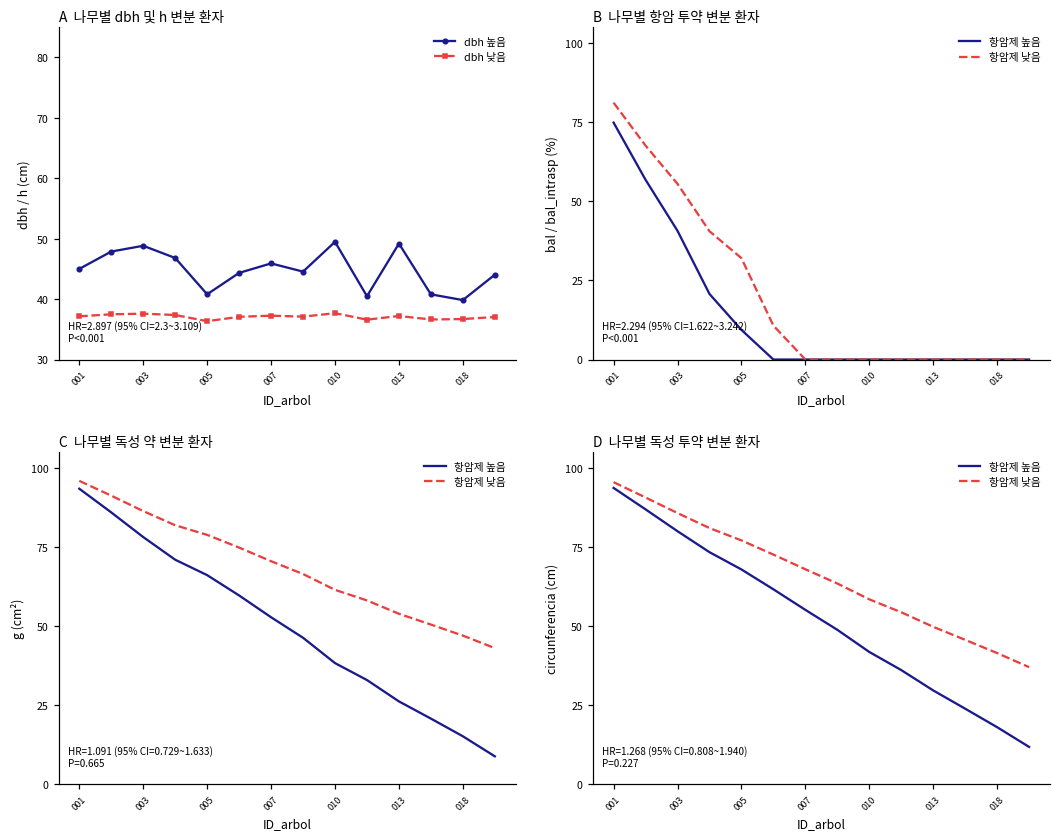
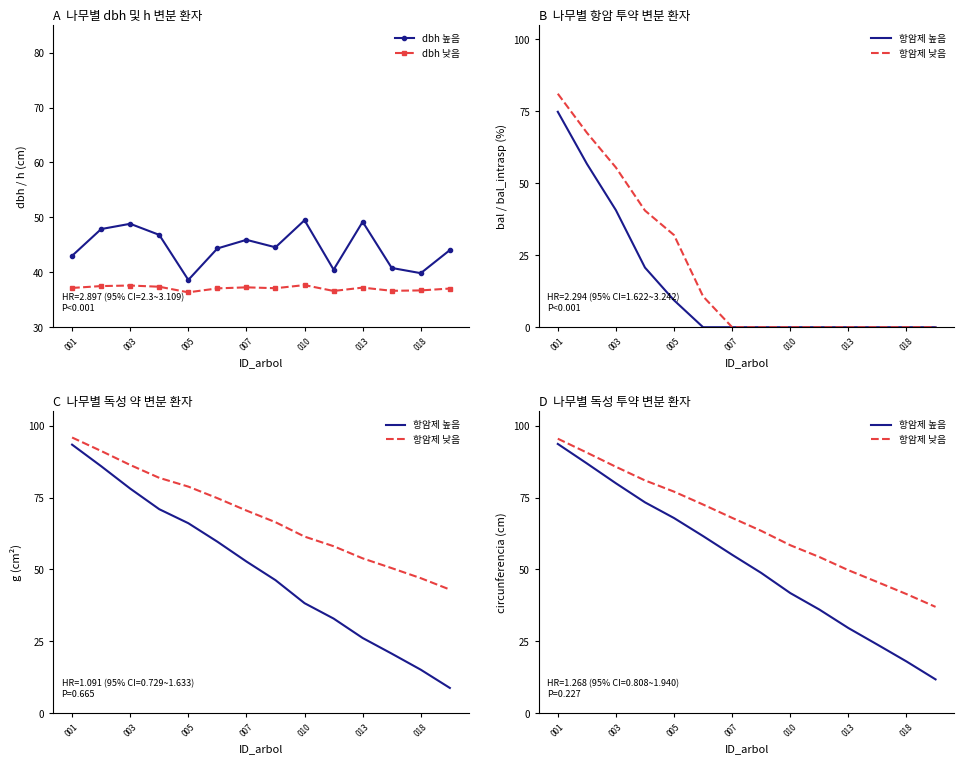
A 나무별 dbh 및 h 변분 환자, dbh 높음, 001: 45 -> 43
A 나무별 dbh 및 h 변분 환자, dbh 높음, 005: 41 -> 39
